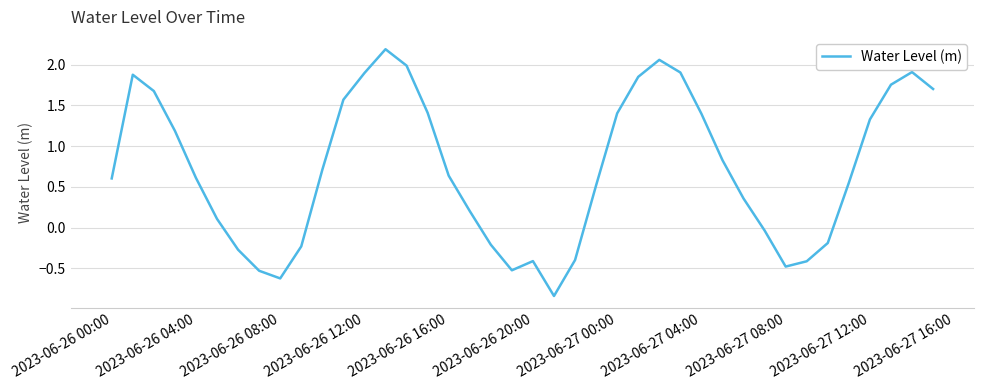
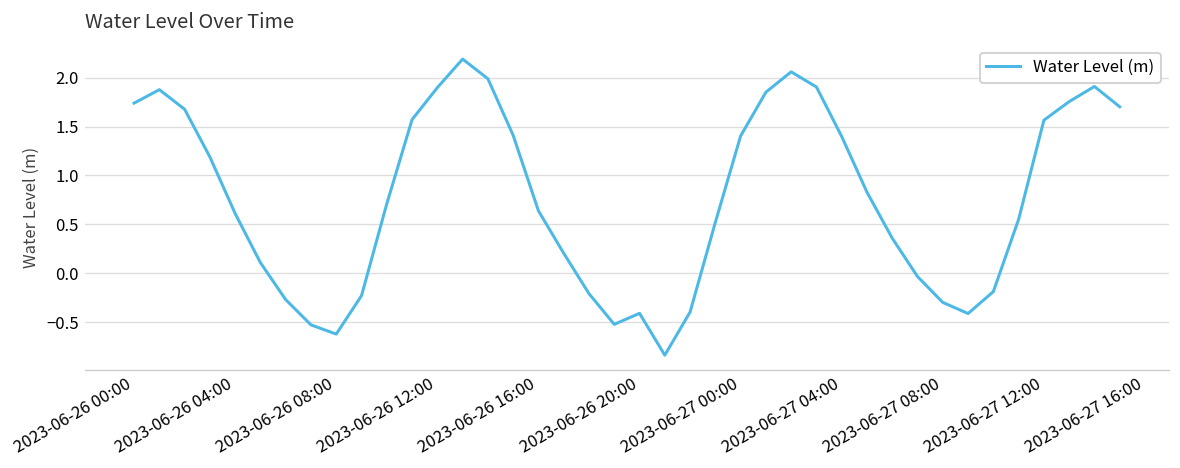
2023-06-26 00:00: 0.6 -> 1.7
2023-06-27 08:00: -0.5 -> -0.3
2023-06-27 12:00: 1.3 -> 1.6
